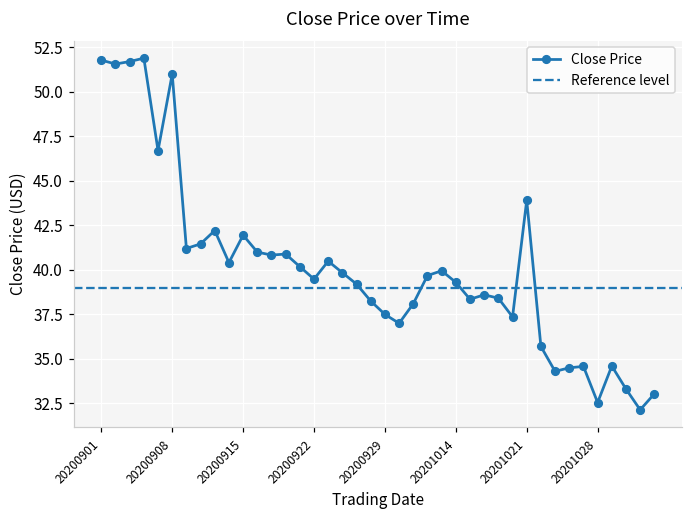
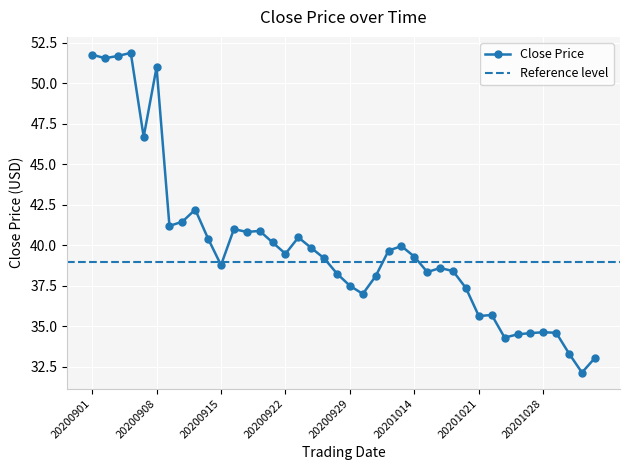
20200915: 42.0 -> 38.8
20201021: 43.9 -> 35.6
20201028: 32.6 -> 34.6
